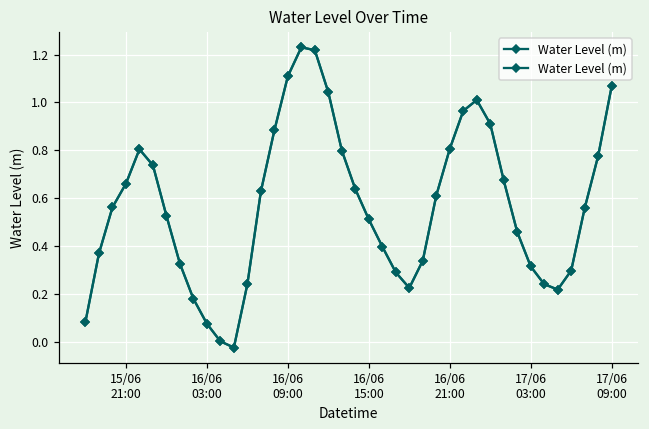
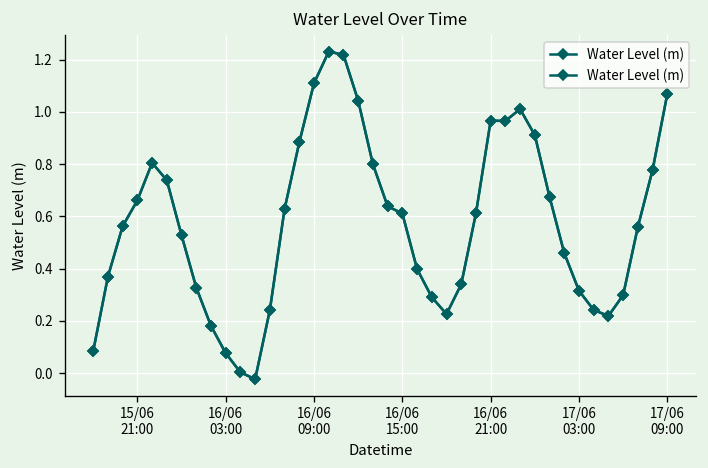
16/06 15:00: 0.51 -> 0.61
16/06 21:00: 0.81 -> 0.97
